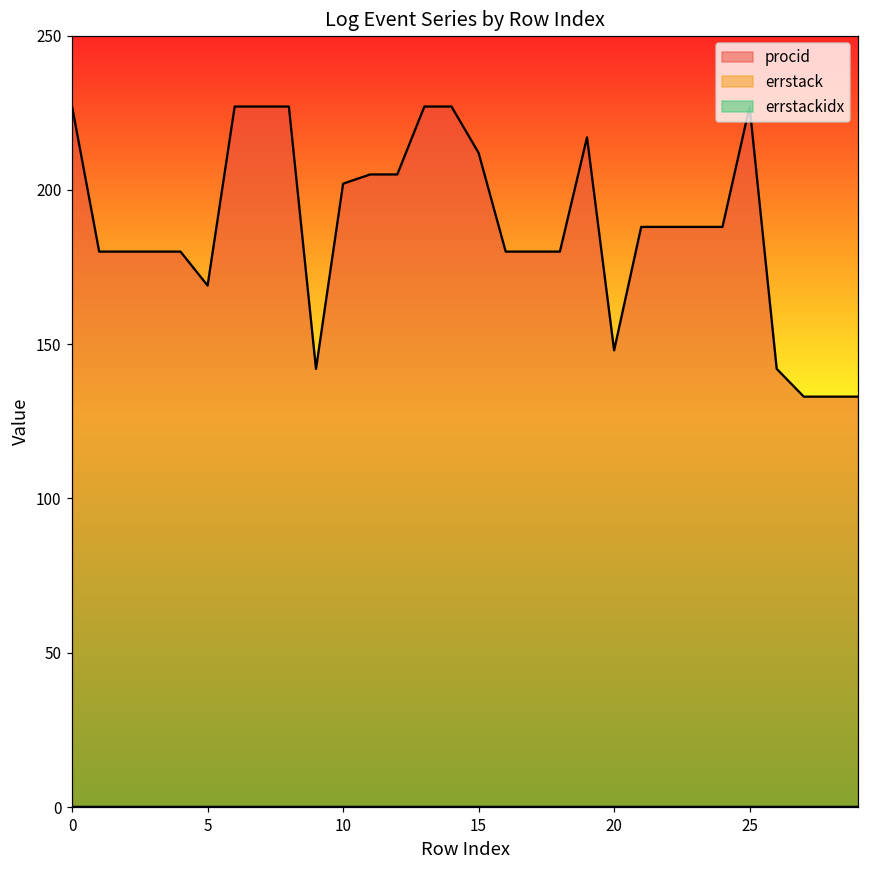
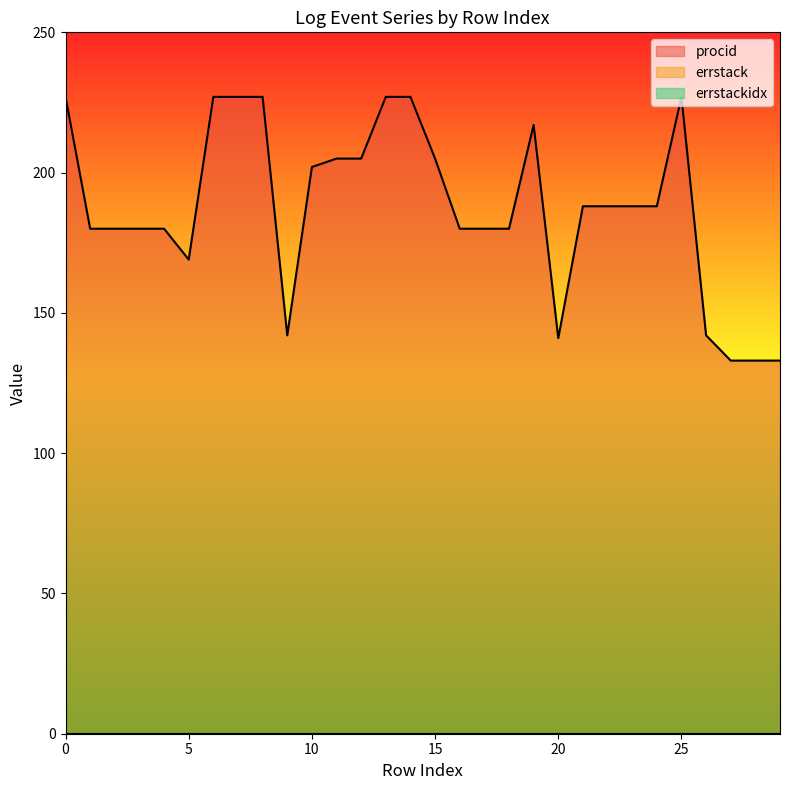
procid, 15: 212 -> 205
procid, 20: 148 -> 141
